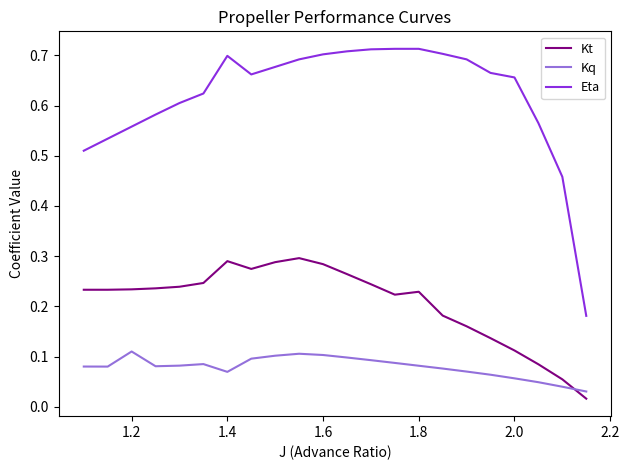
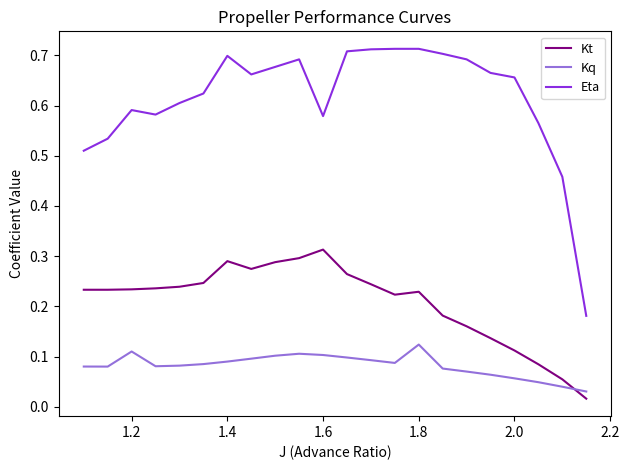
Eta, 1.2: 0.56 -> 0.59
Kq, 1.4: 0.07 -> 0.09
Kt, 1.6: 0.28 -> 0.31
Eta, 1.6: 0.70 -> 0.58
Kq, 1.8: 0.08 -> 0.12
